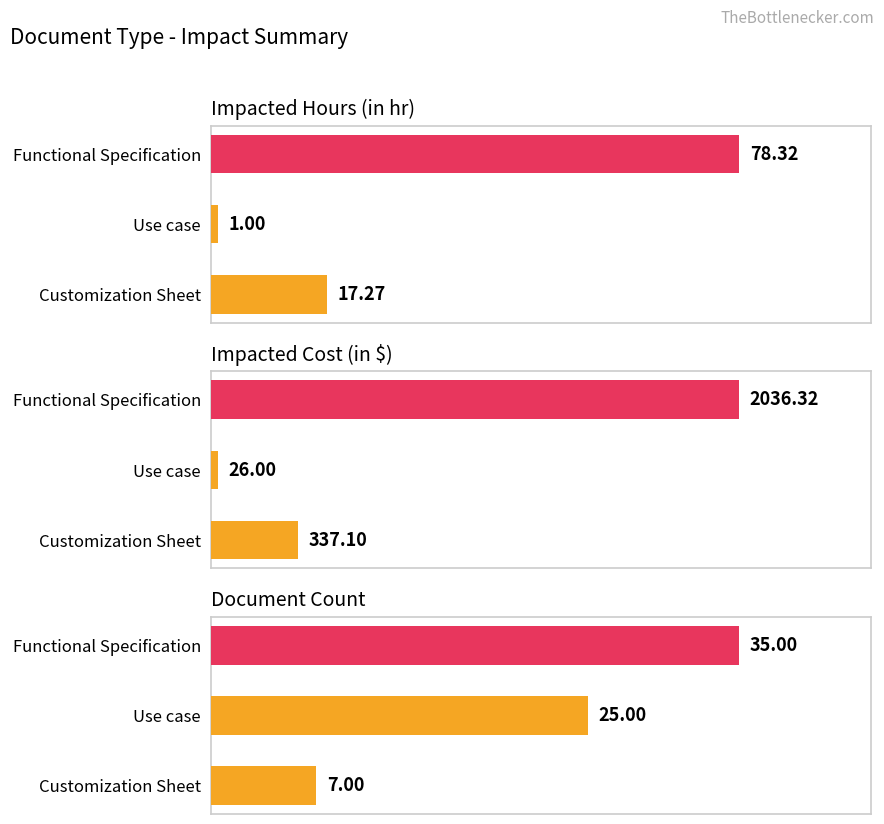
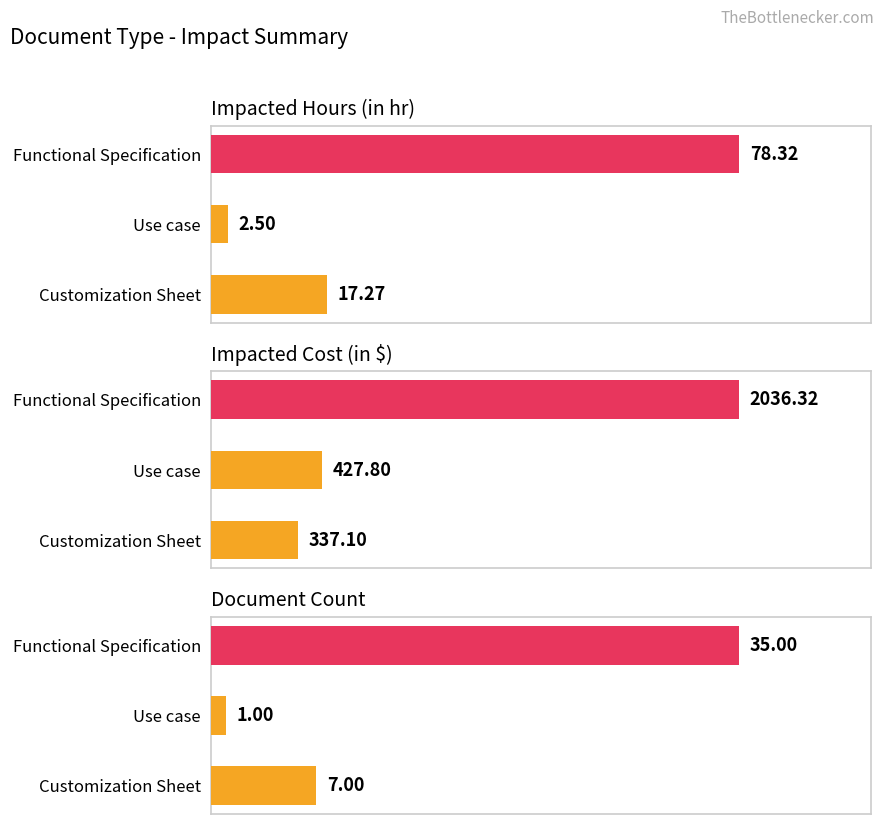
Impacted Hours (in hr), Use case: 1.00 -> 2.50
Impacted Cost (in $), Use case: 26.00 -> 427.80
Document Count, Use case: 25.00 -> 1.00
